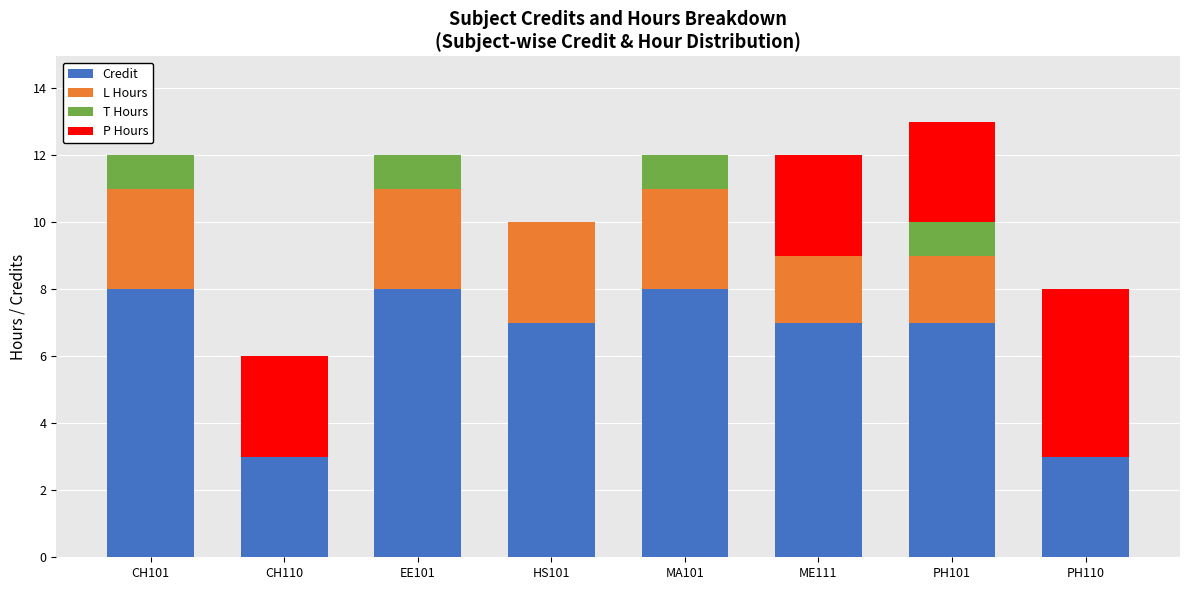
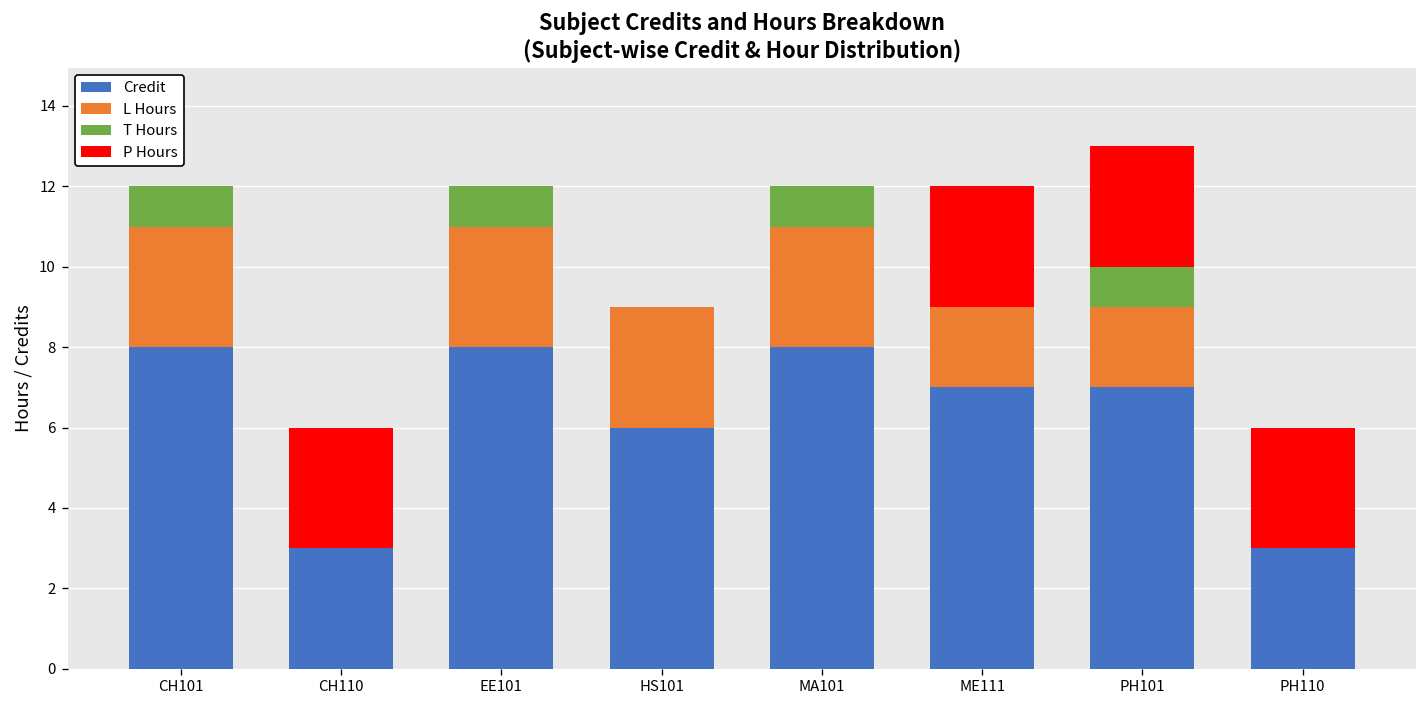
Credit, HS101: 7 -> 6
P Hours, PH110: 5 -> 3
